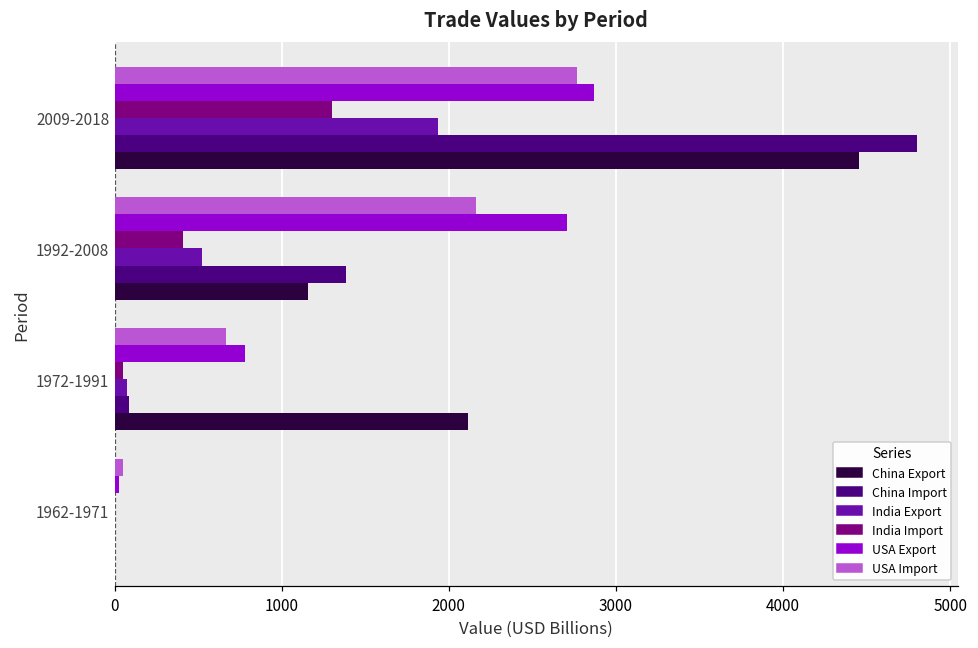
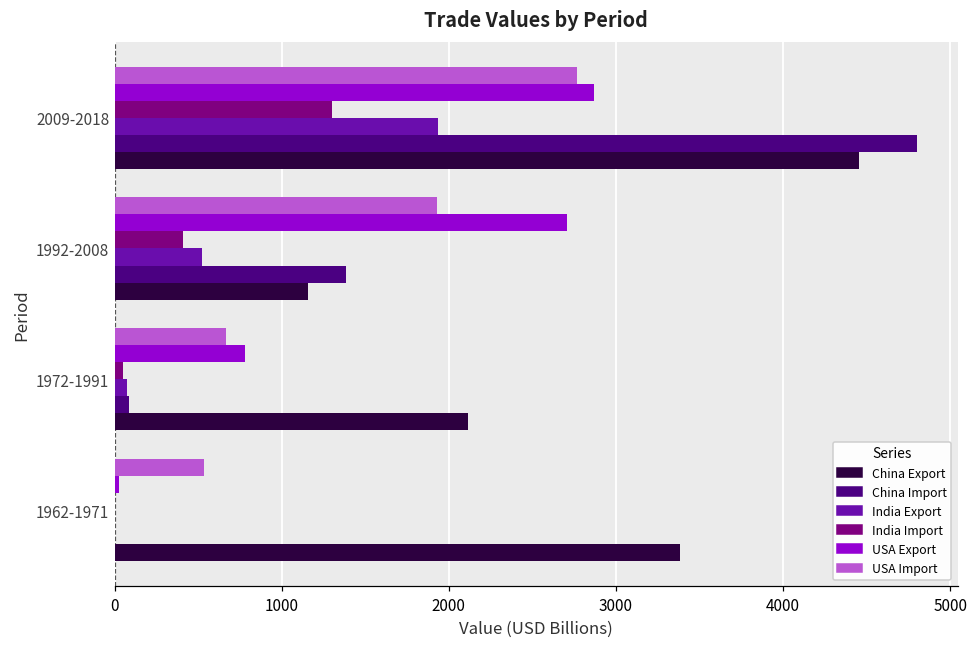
USA Import, 1992-2008: 2160 -> 1930
USA Import, 1962-1971: 50 -> 530
China Export, 1962-1971: 0 -> 3380
